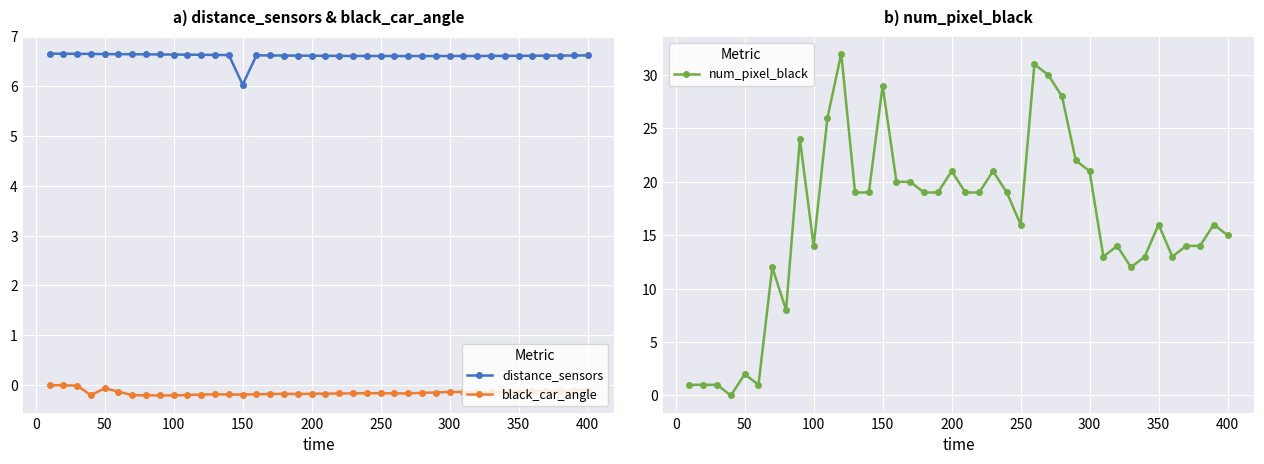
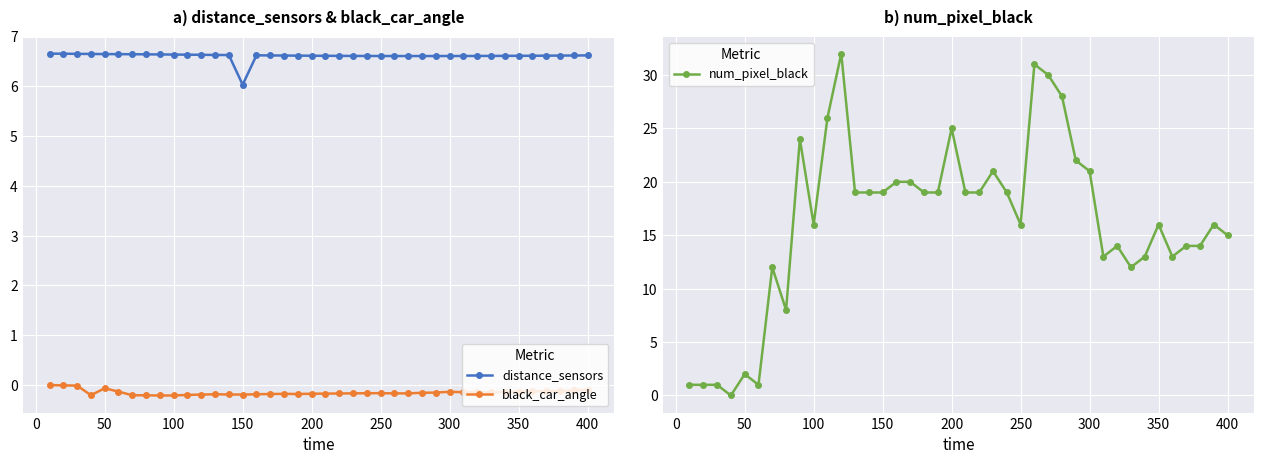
b) num_pixel_black, 100: 14 -> 16
b) num_pixel_black, 150: 29 -> 19
b) num_pixel_black, 200: 21 -> 25
